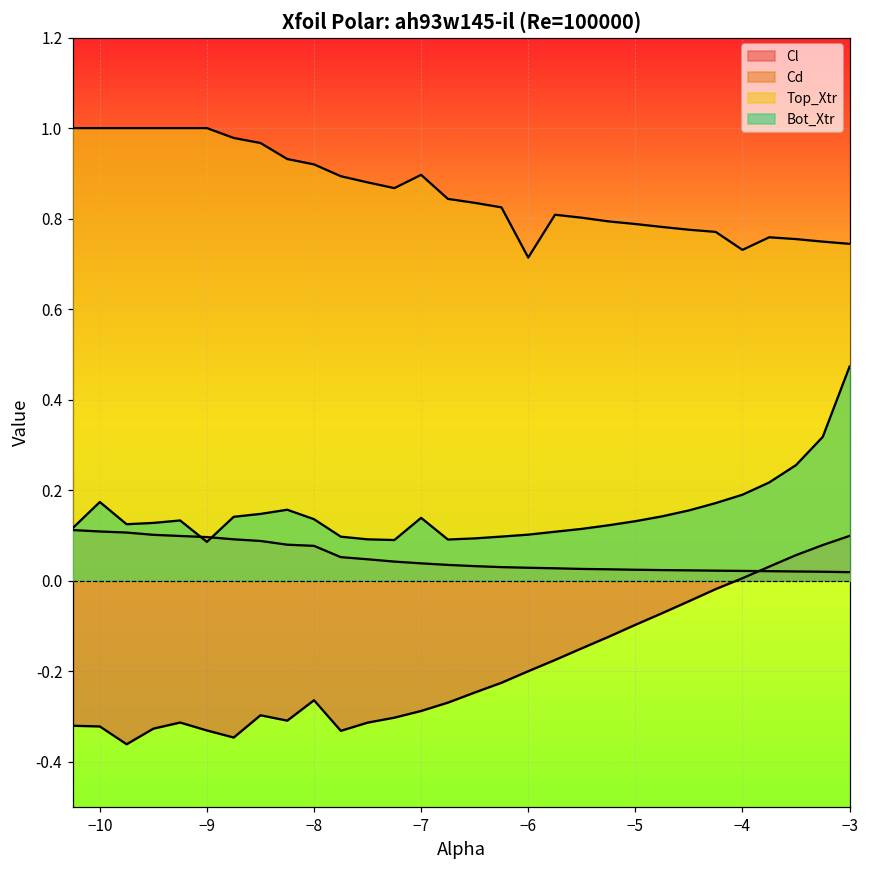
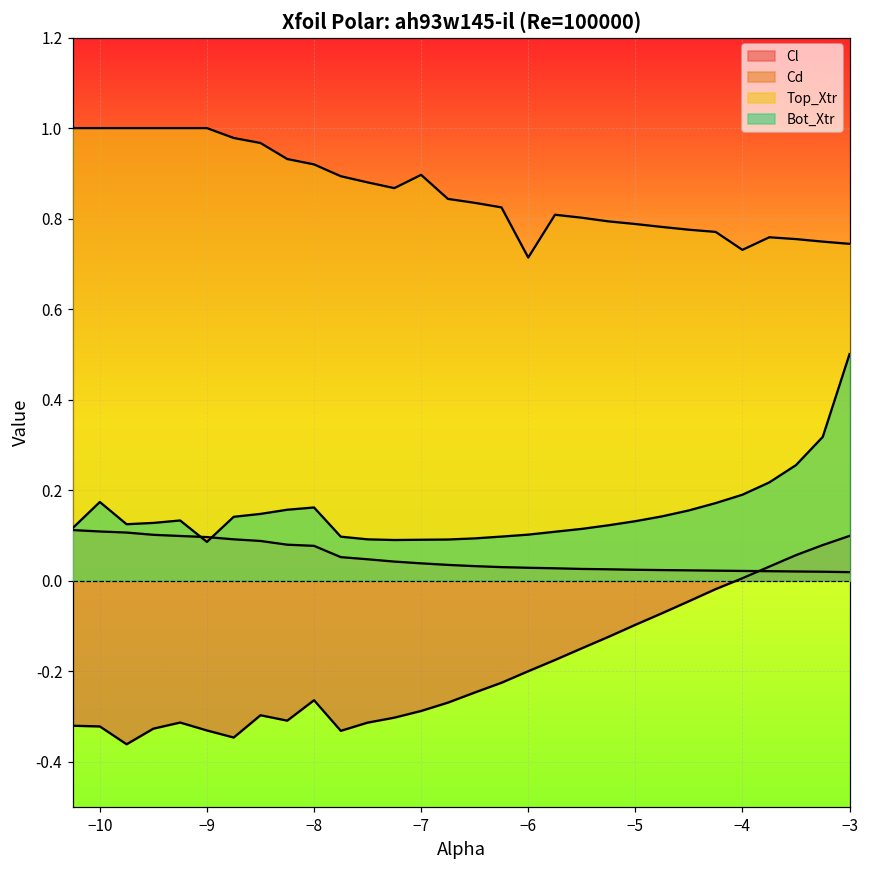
Bot_Xtr, −8: 0.14 -> 0.16
Bot_Xtr, −7: 0.14 -> 0.09
Bot_Xtr, −3: 0.47 -> 0.50
